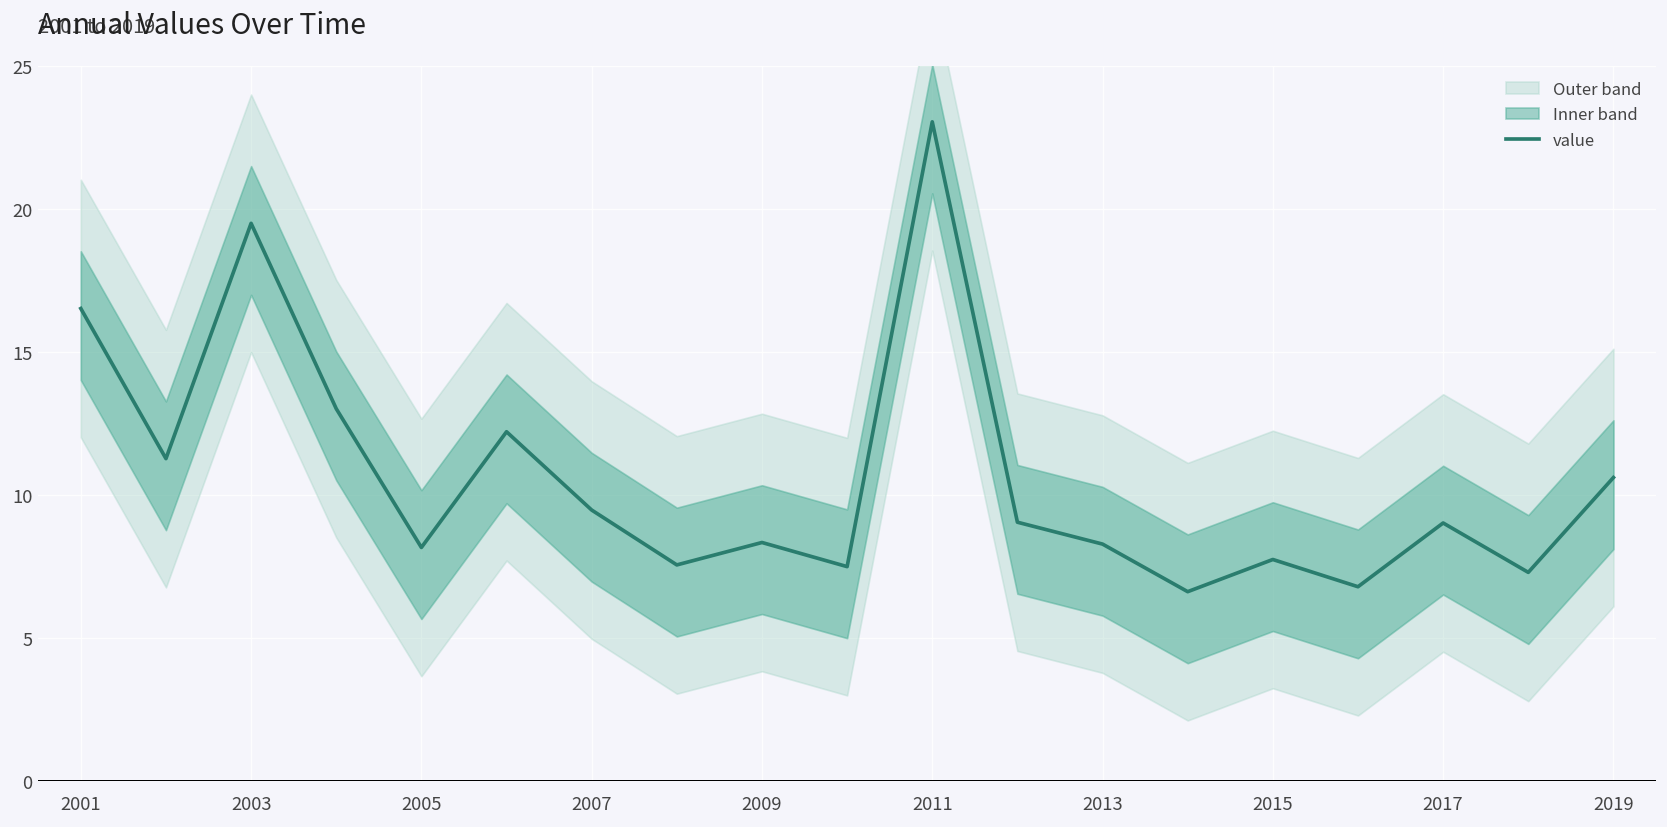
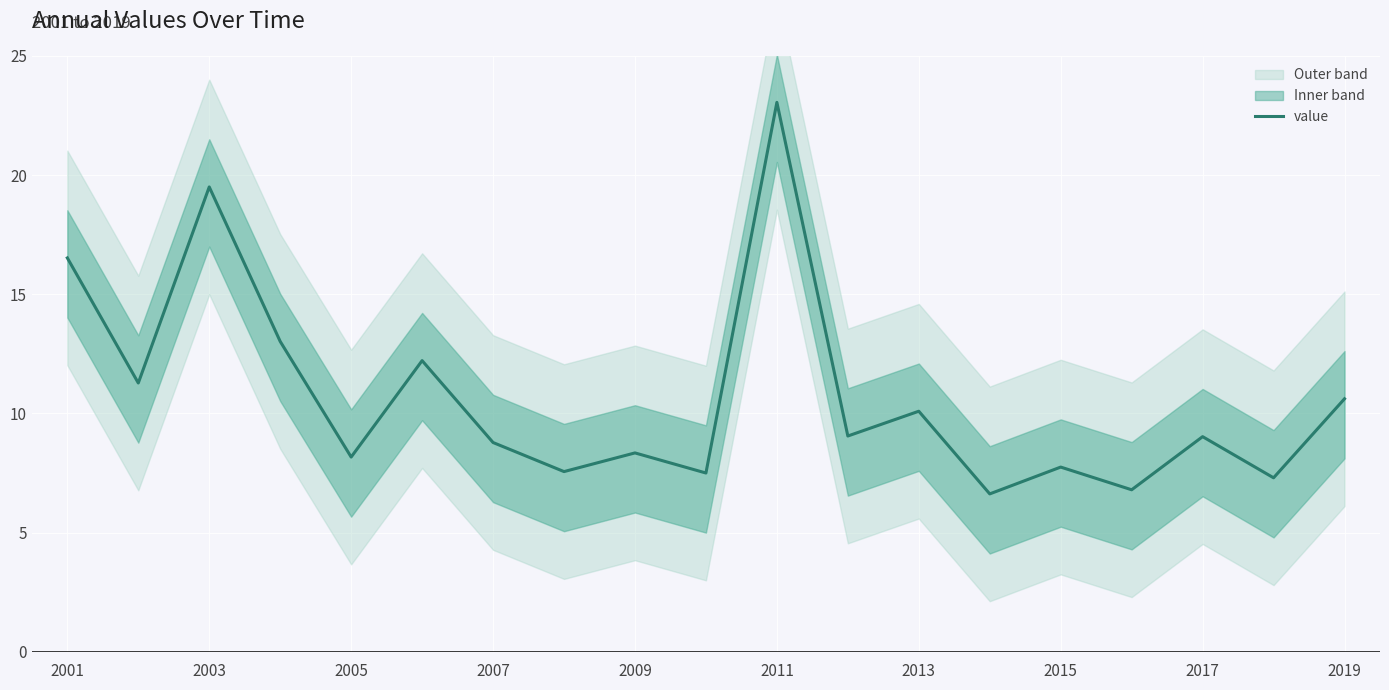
value, 2007: 9.5 -> 8.8
value, 2013: 8.3 -> 10.1
